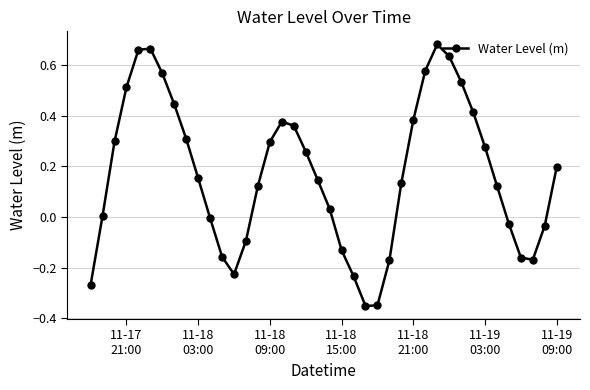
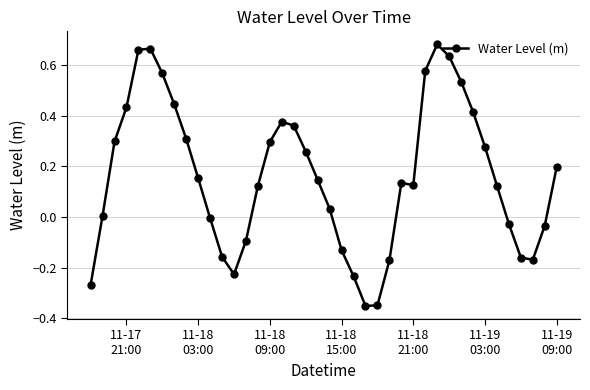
11-17 21:00: 0.51 -> 0.43
11-18 21:00: 0.38 -> 0.13
